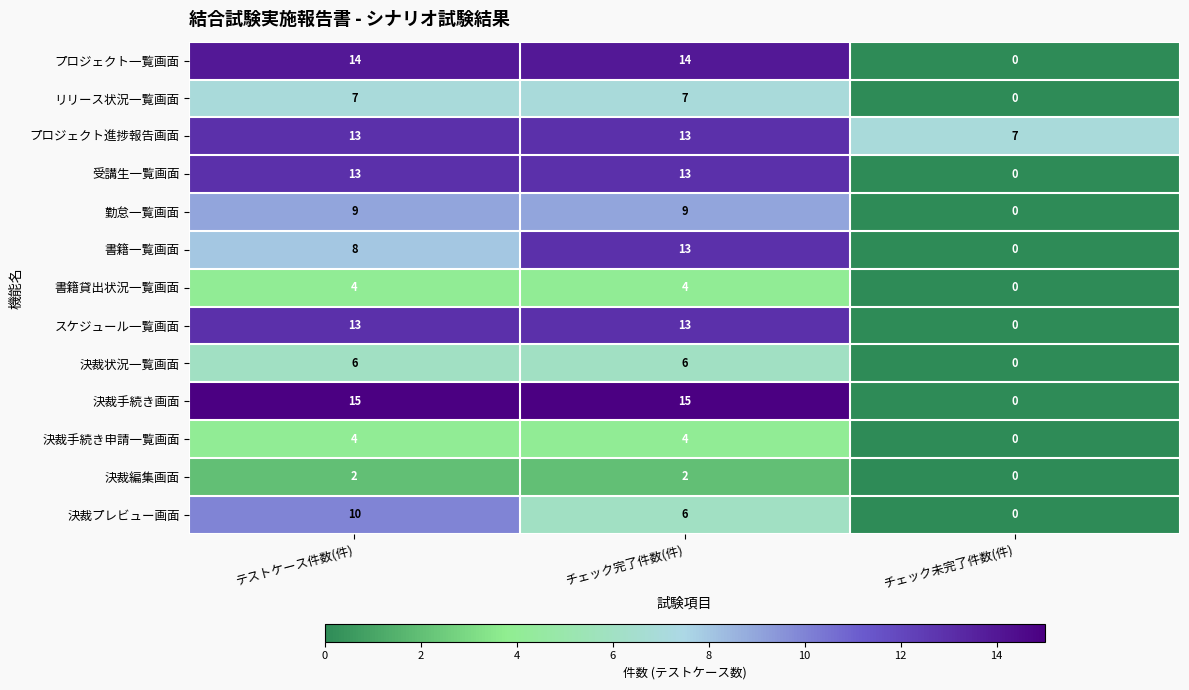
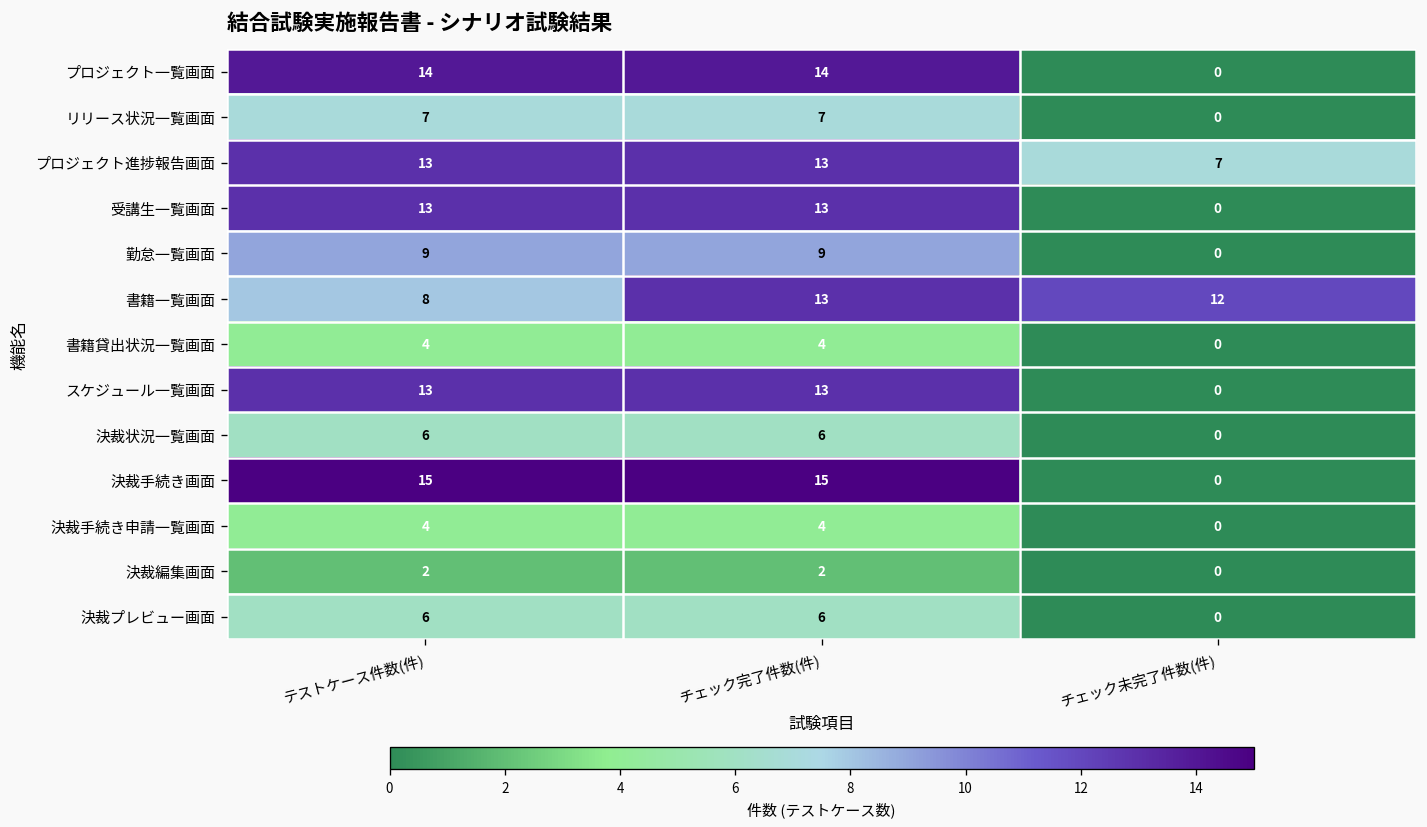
書籍一覧画面, チェック未完了件数(件): 0 -> 12
決裁プレビュー画面, テストケース件数(件): 10 -> 6
